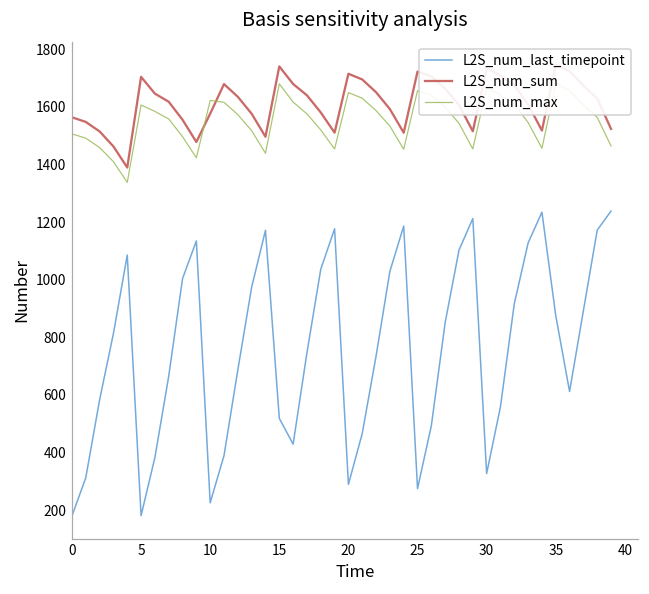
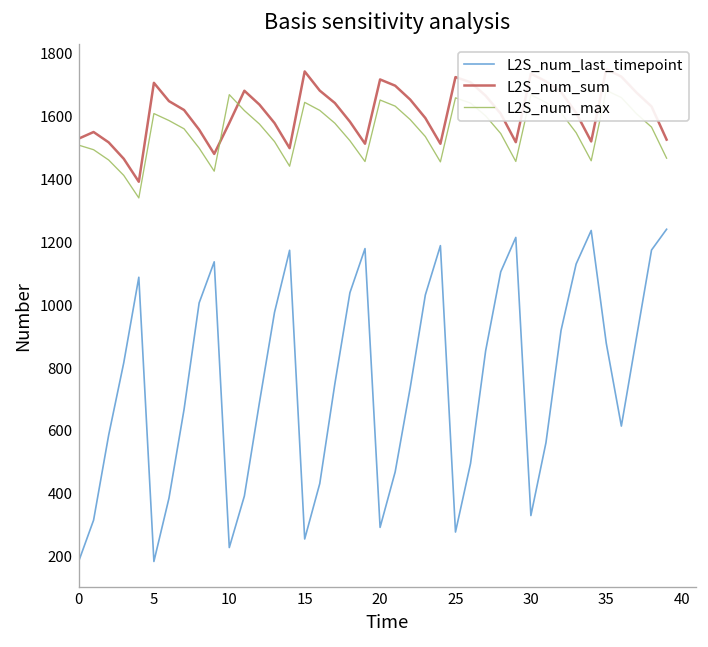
L2S_num_sum, 0: 1560 -> 1530
L2S_num_max, 10: 1620 -> 1670
L2S_num_last_timepoint, 15: 520 -> 250
L2S_num_max, 15: 1680 -> 1640
